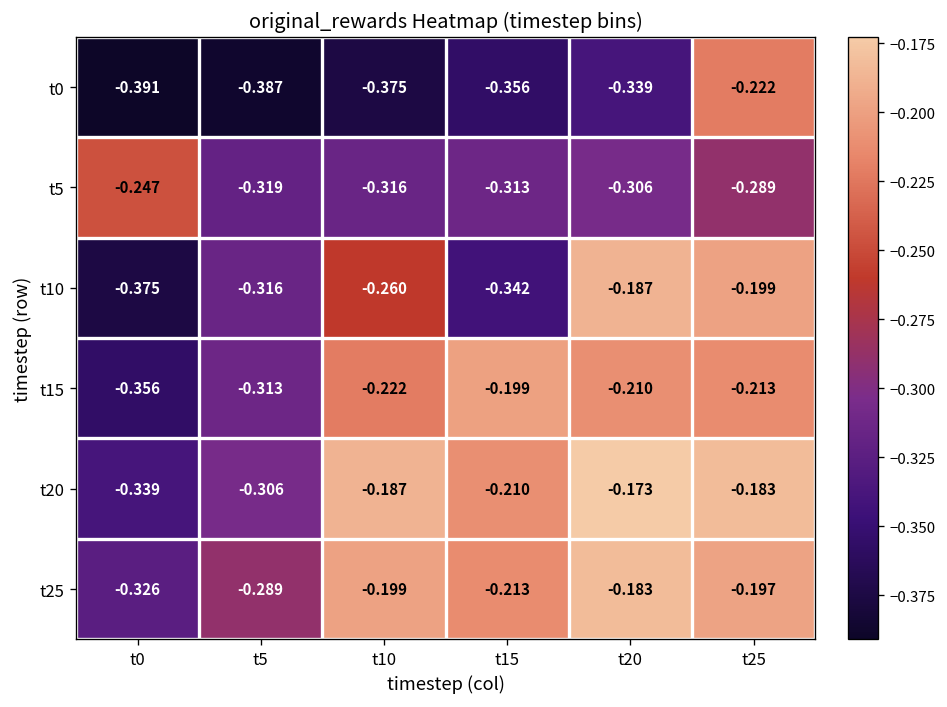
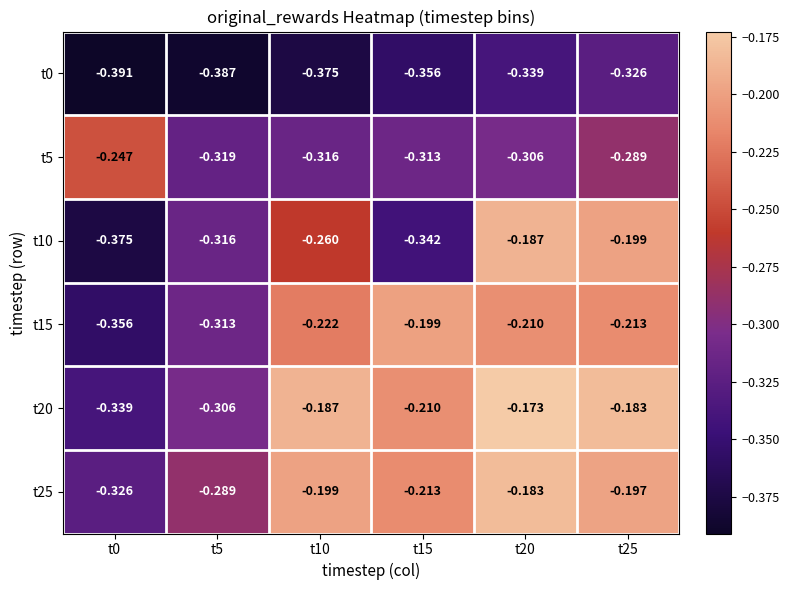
t0, t25: -0.222 -> -0.326
